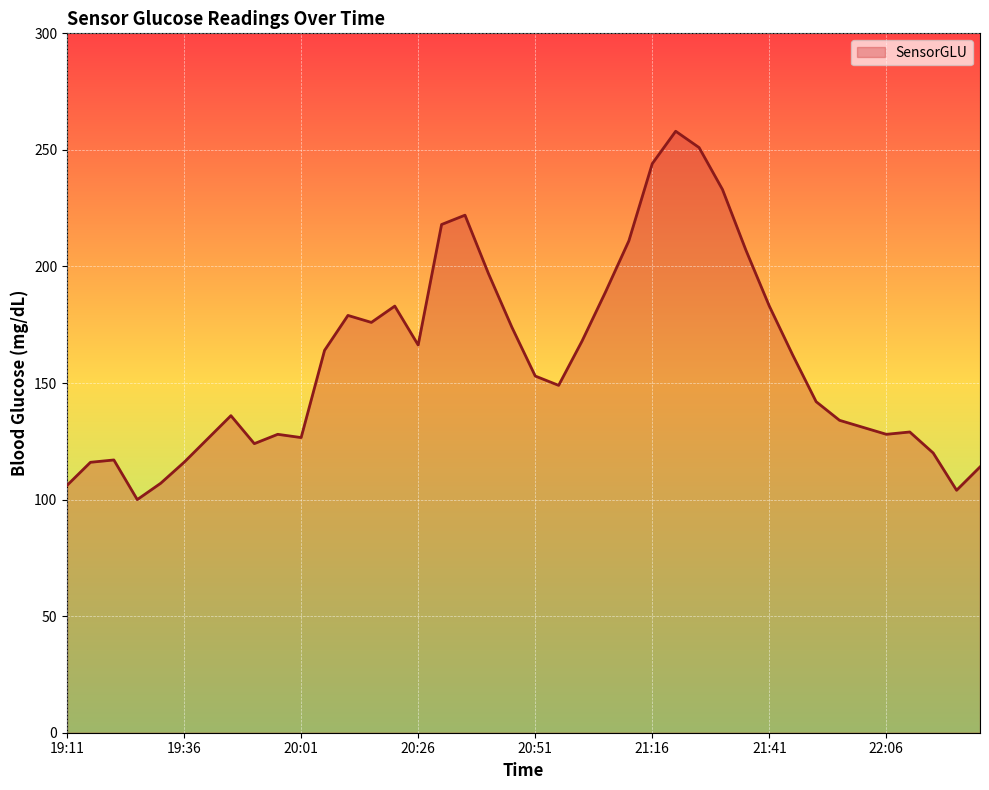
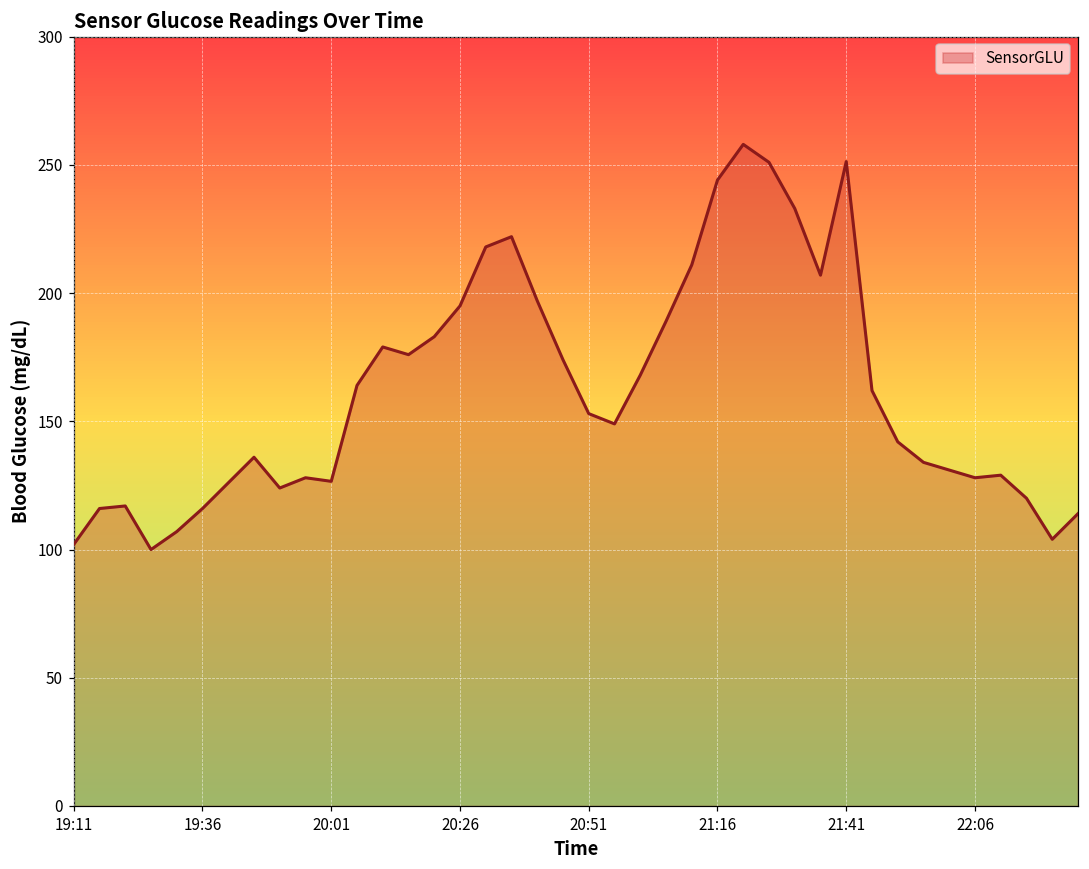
19:11: 106 -> 102
20:26: 166 -> 195
21:41: 183 -> 251
